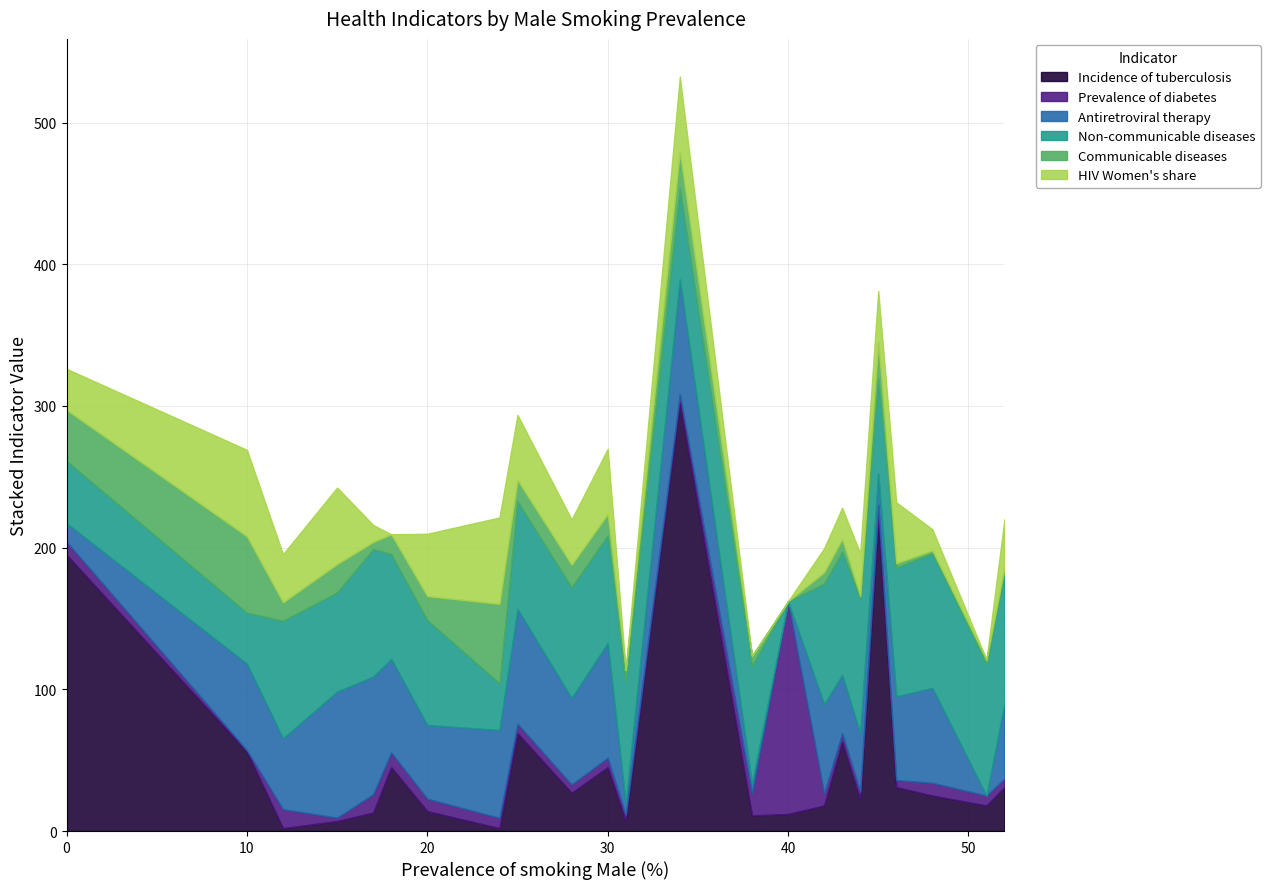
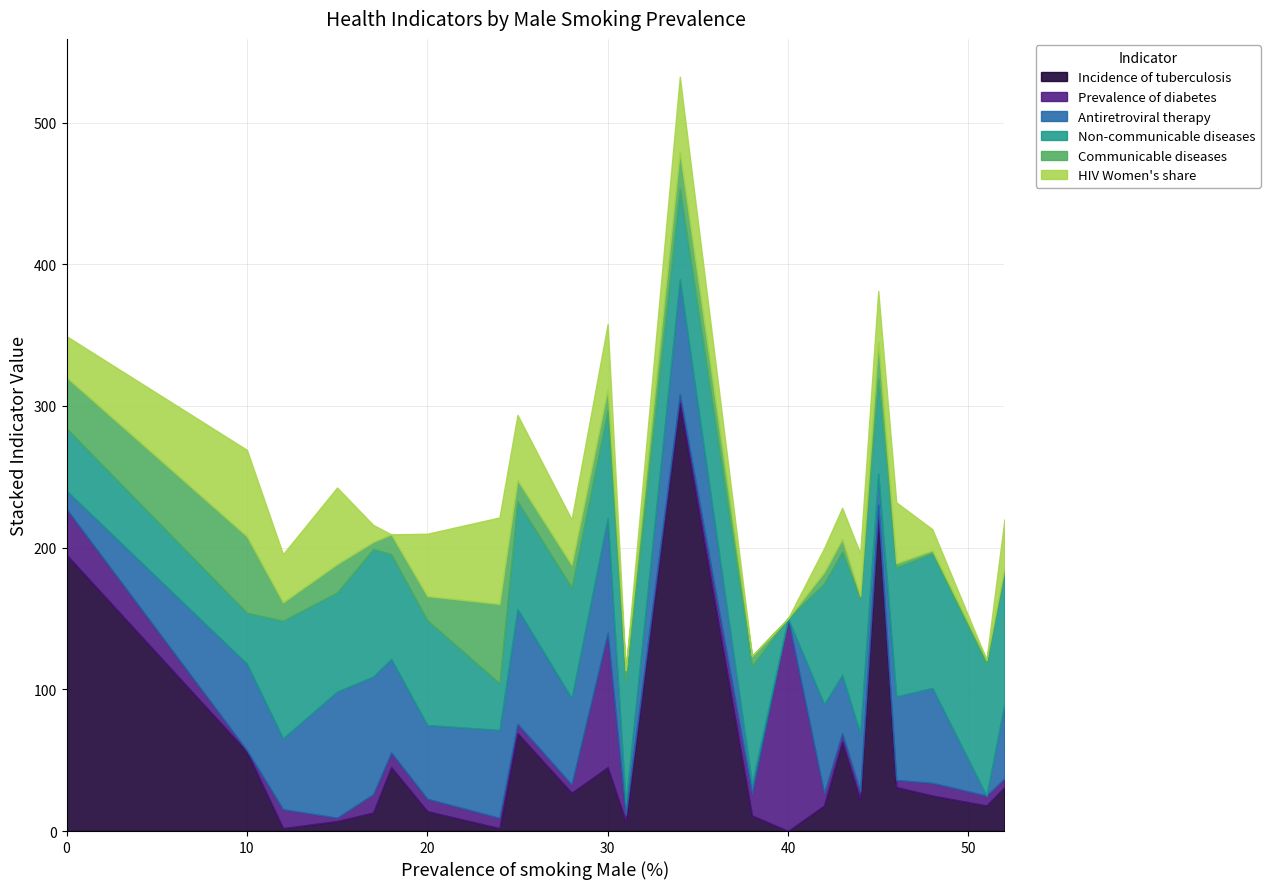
Prevalence of diabetes, 0: 9 -> 32
Prevalence of diabetes, 30: 7 -> 95
Incidence of tuberculosis, 40: 12 -> 0
